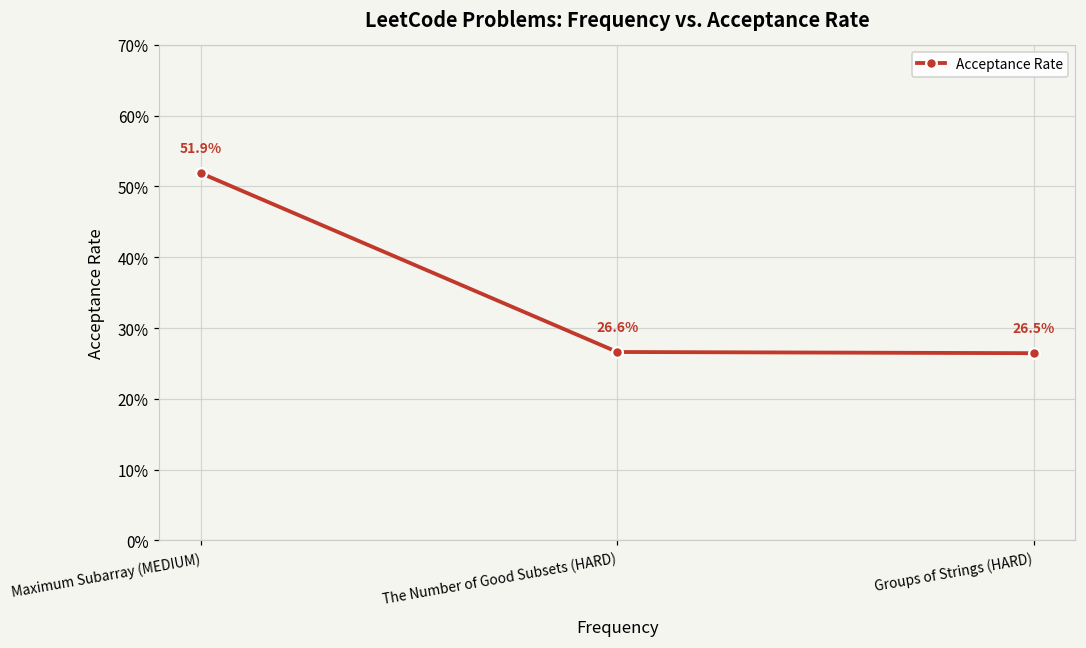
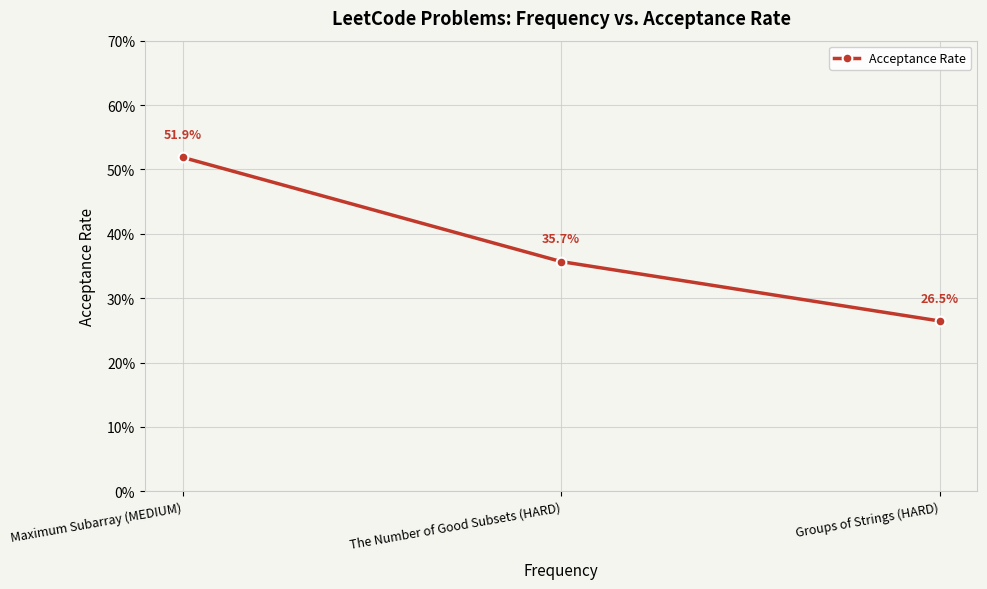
The Number of Good Subsets (HARD): 26.6% -> 35.7%
